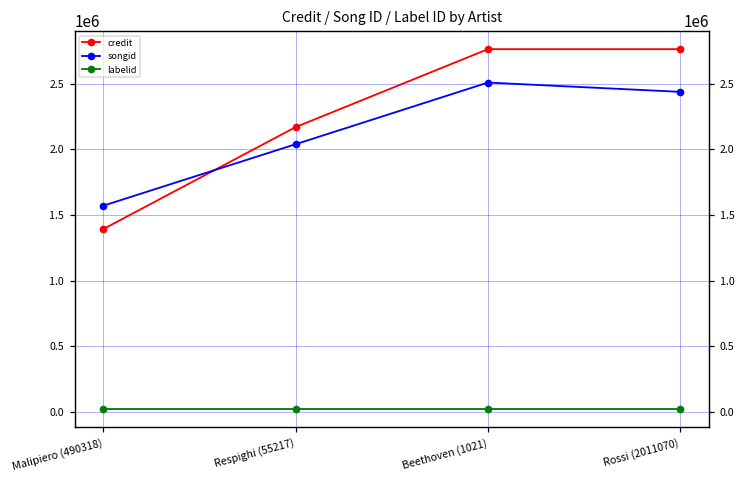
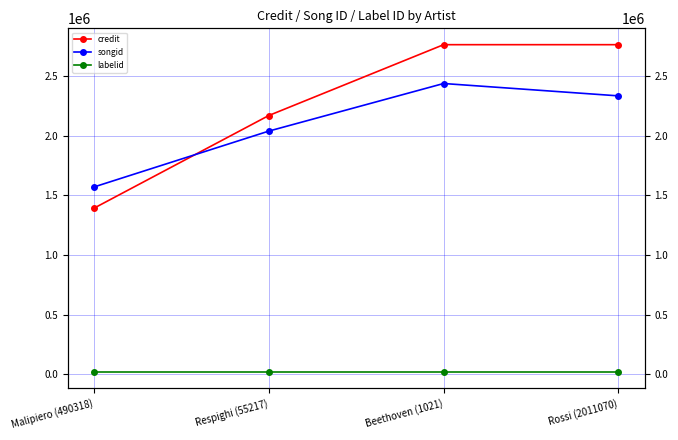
songid, Beethoven (1021): 2510000 -> 2440000
songid, Rossi (2011070): 2440000 -> 2330000
